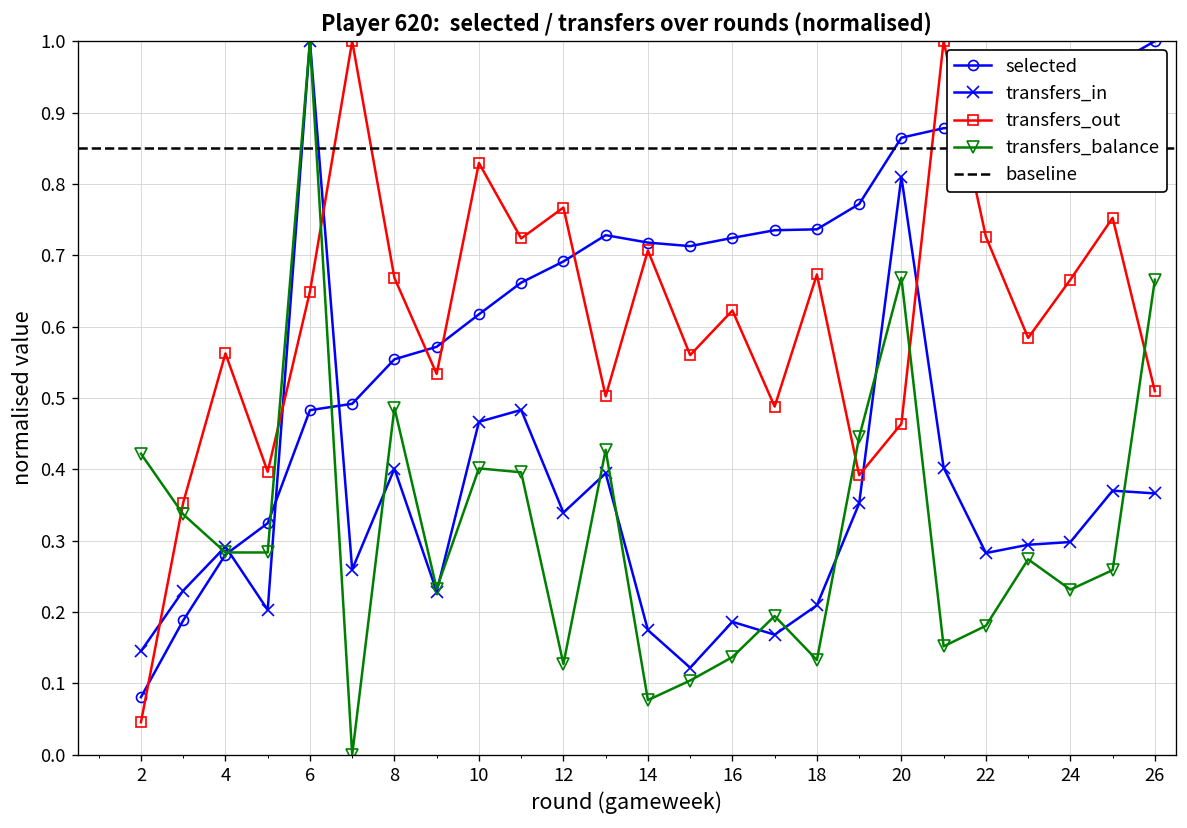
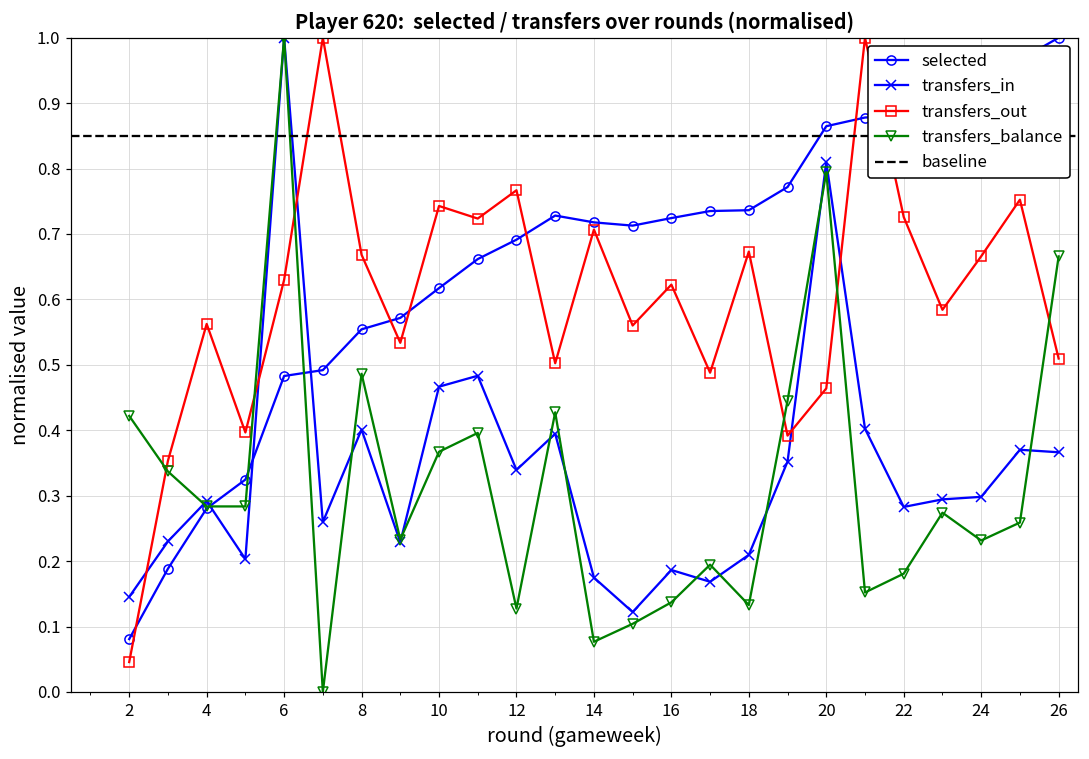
transfers_out, 6: 0.65 -> 0.63
transfers_out, 10: 0.83 -> 0.74
transfers_balance, 10: 0.40 -> 0.37
transfers_balance, 20: 0.67 -> 0.79
